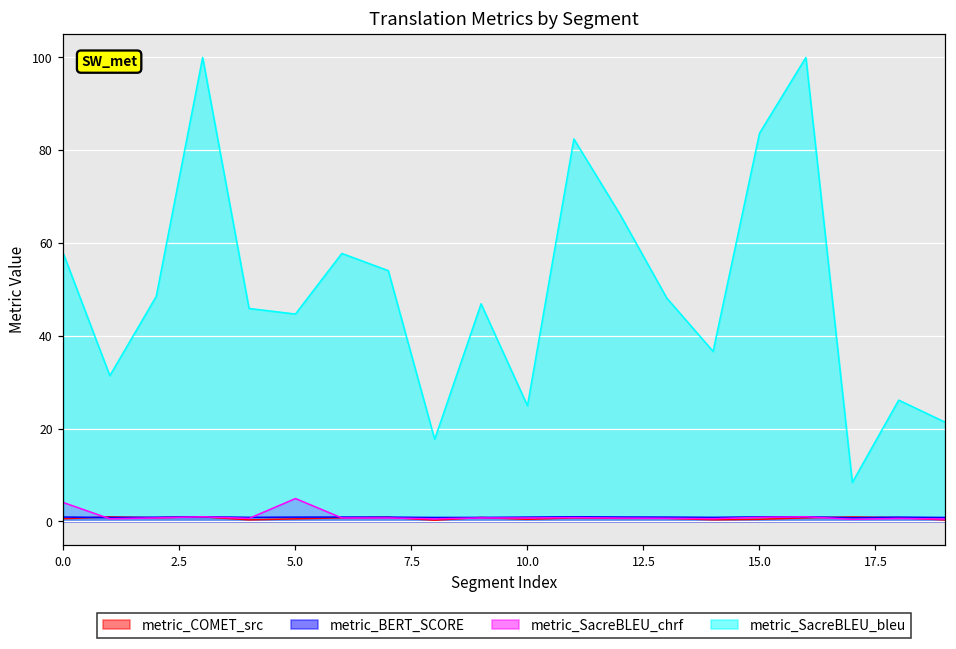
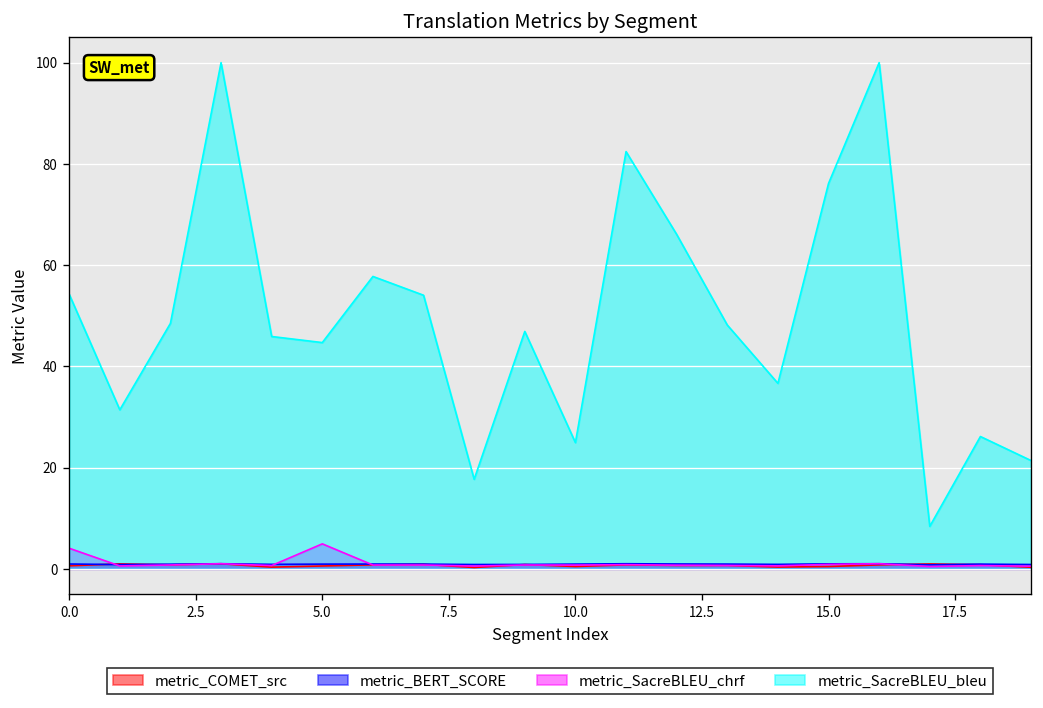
metric_SacreBLEU_bleu, 0.0: 58 -> 54
metric_SacreBLEU_bleu, 15.0: 84 -> 76
